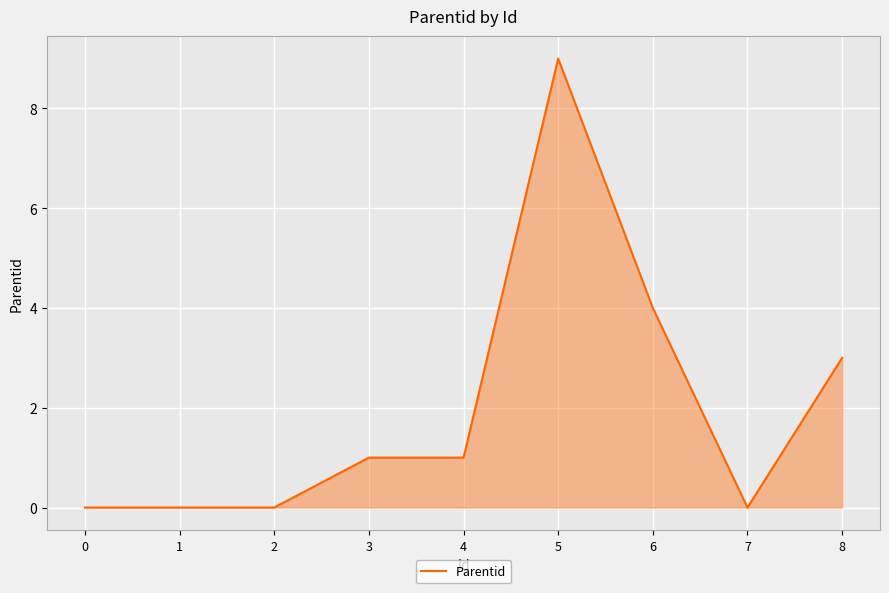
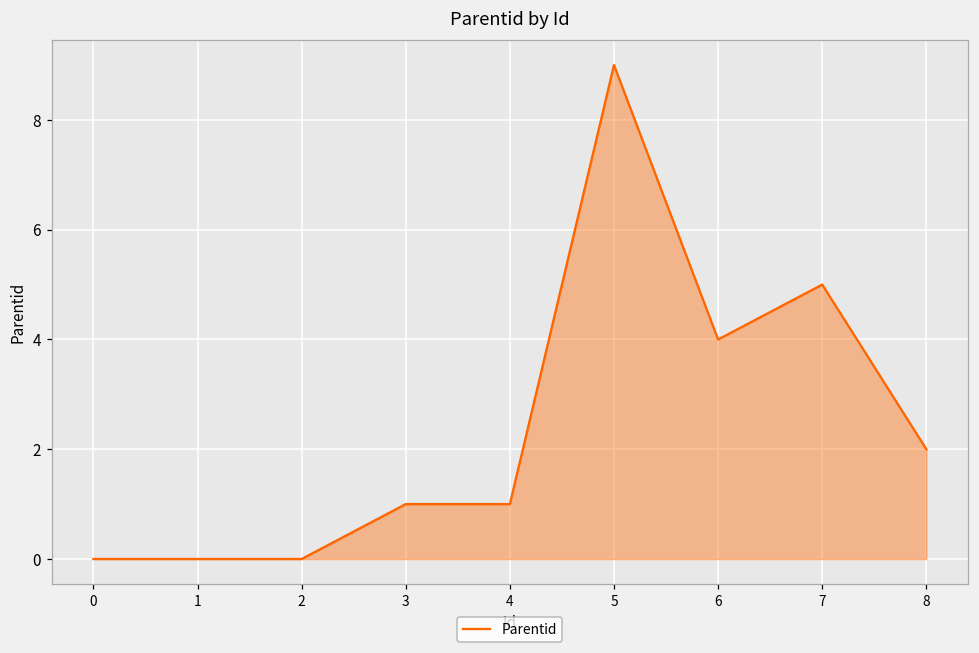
7: 0 -> 5
8: 3 -> 2
